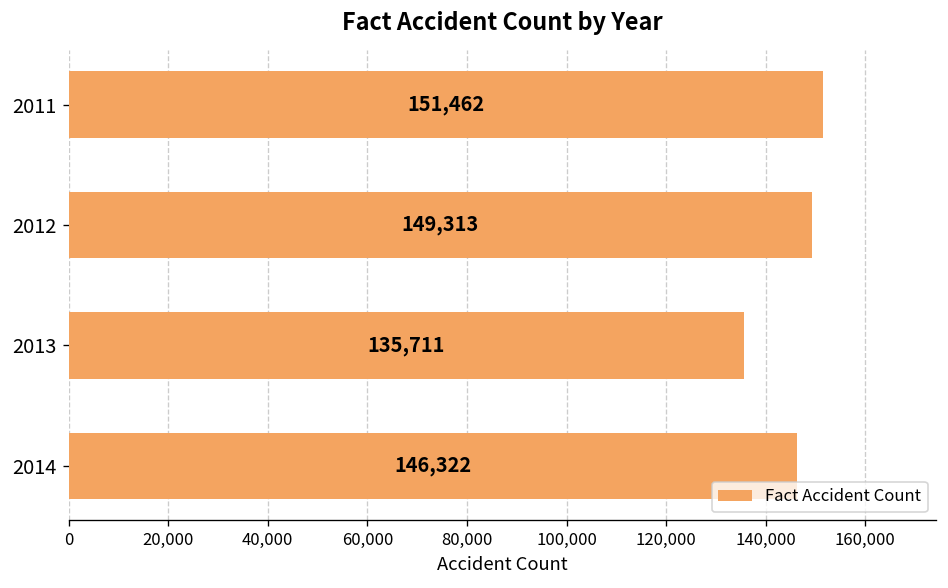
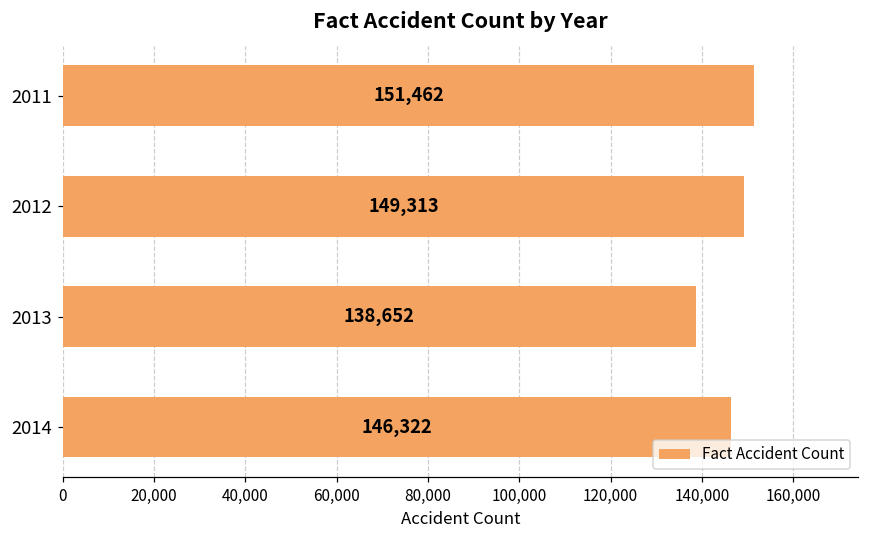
2013: 135,711 -> 138,652
